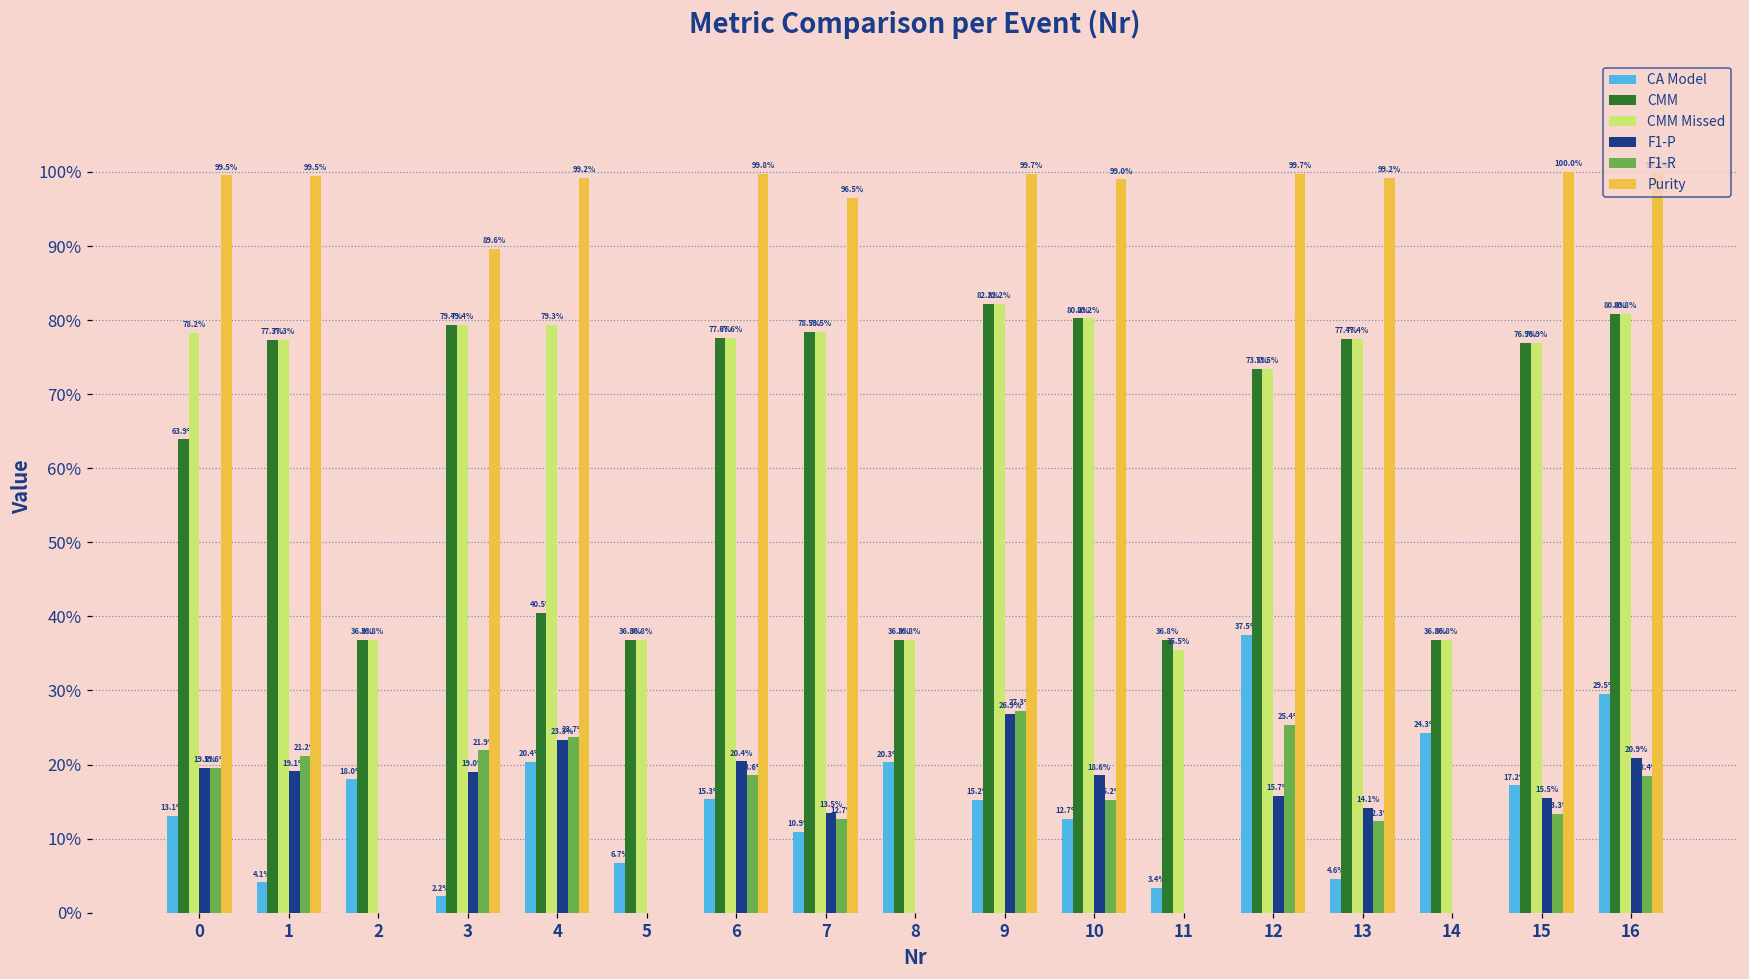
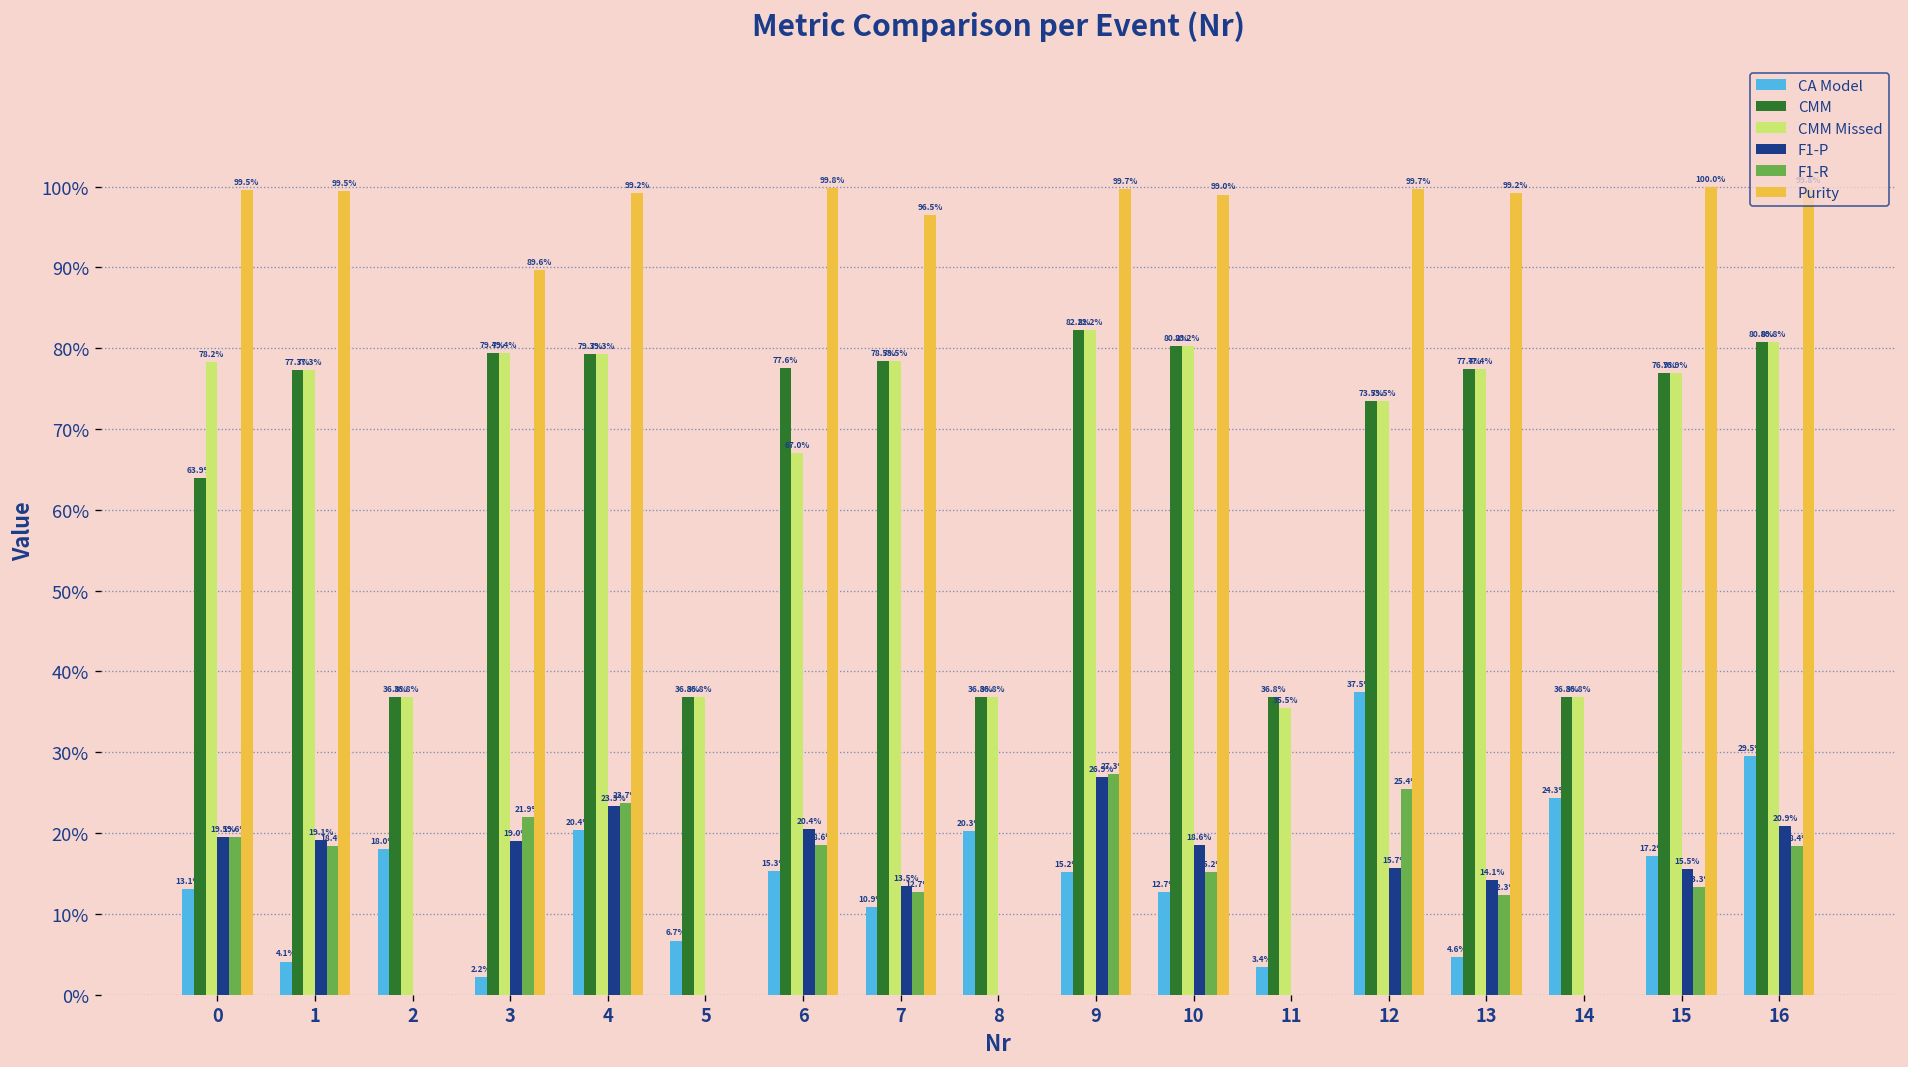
F1-R, 1: 21.2% -> 18.4%
CMM, 4: 40.5% -> 79.3%
CMM Missed, 6: 77.6% -> 67.0%
